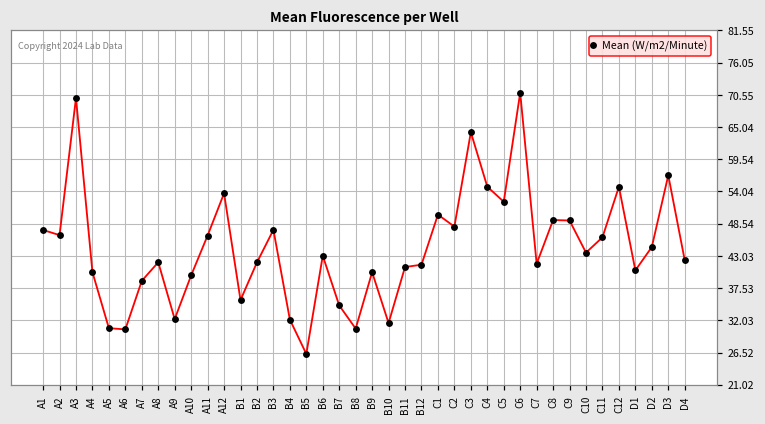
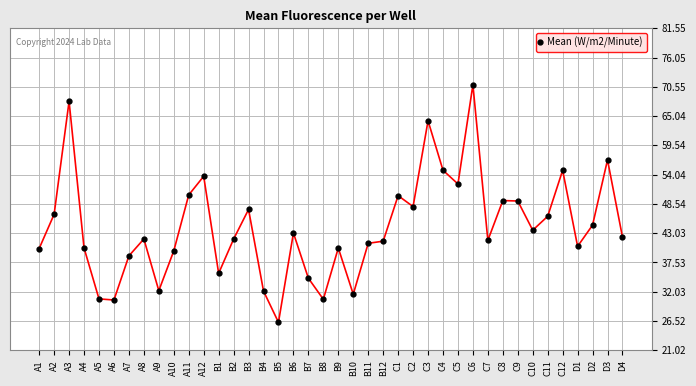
A1: 47 -> 40
A3: 70 -> 68
A11: 47 -> 50
